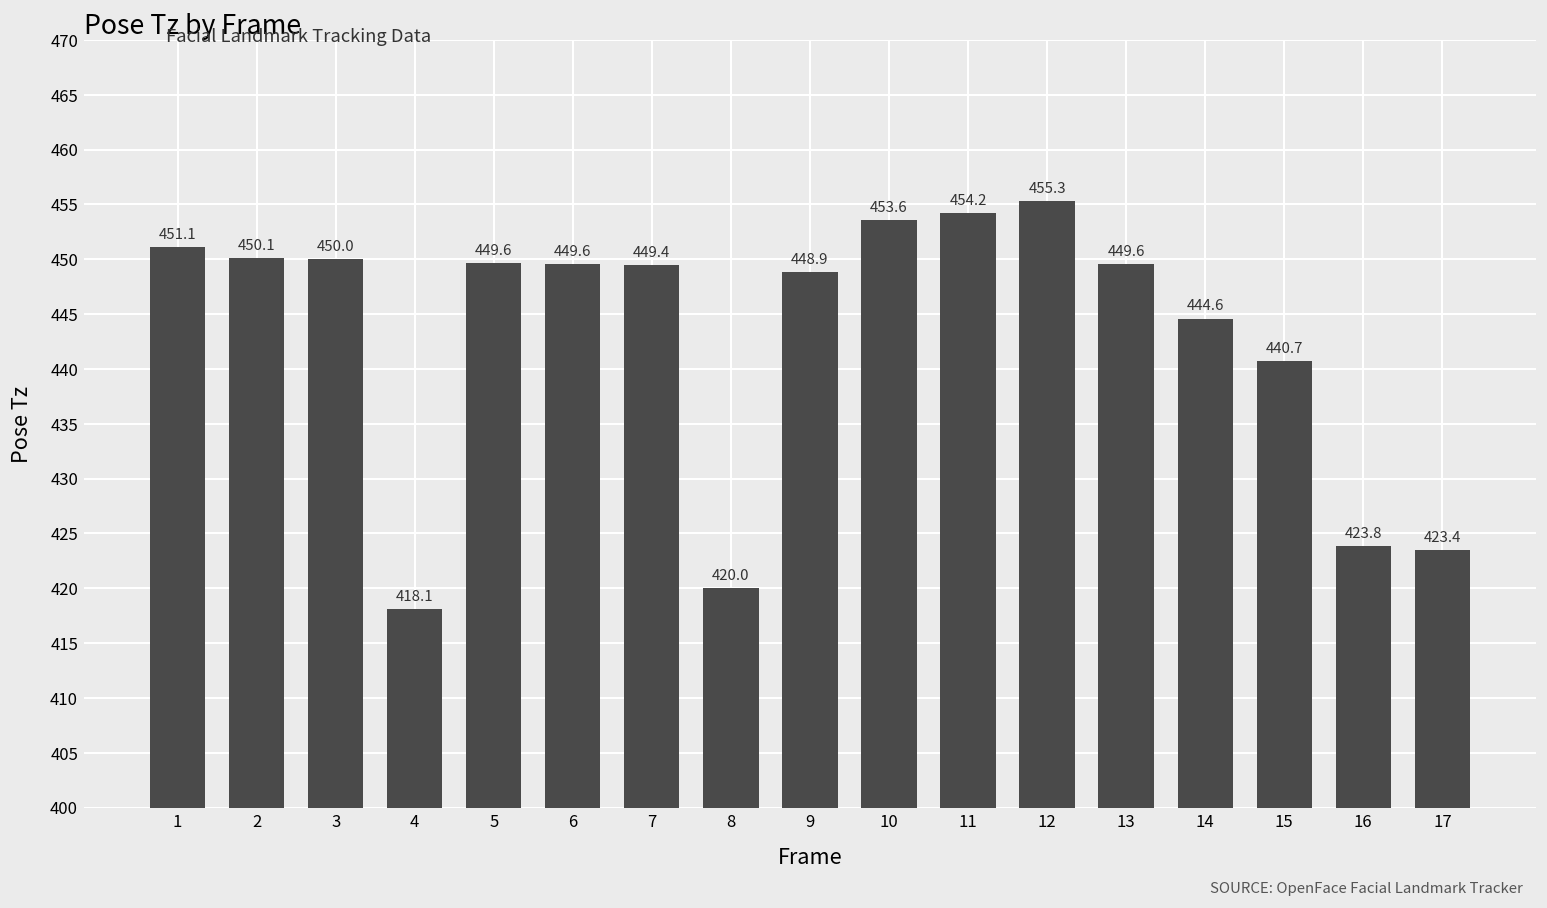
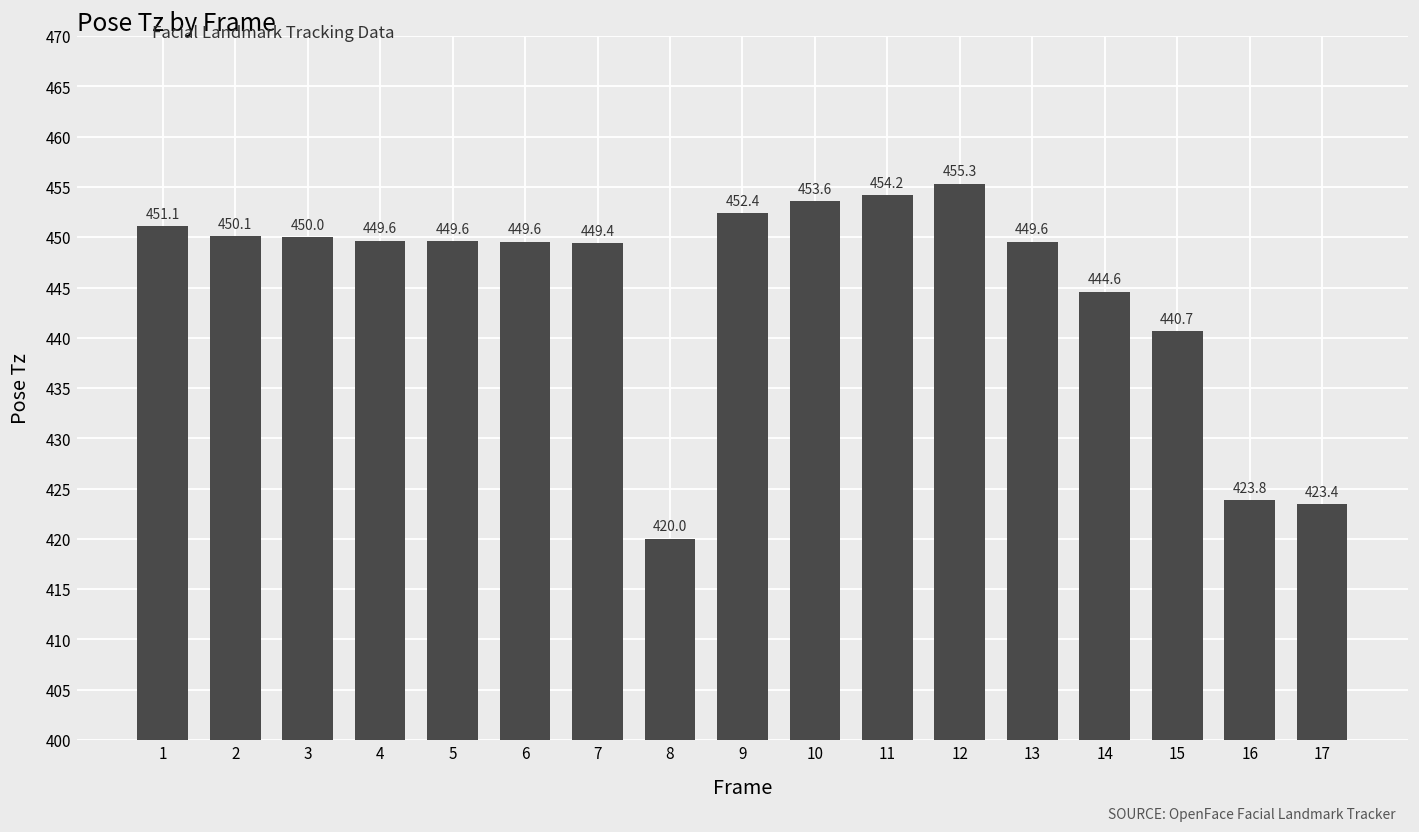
4: 418.1 -> 449.6
9: 448.9 -> 452.4
